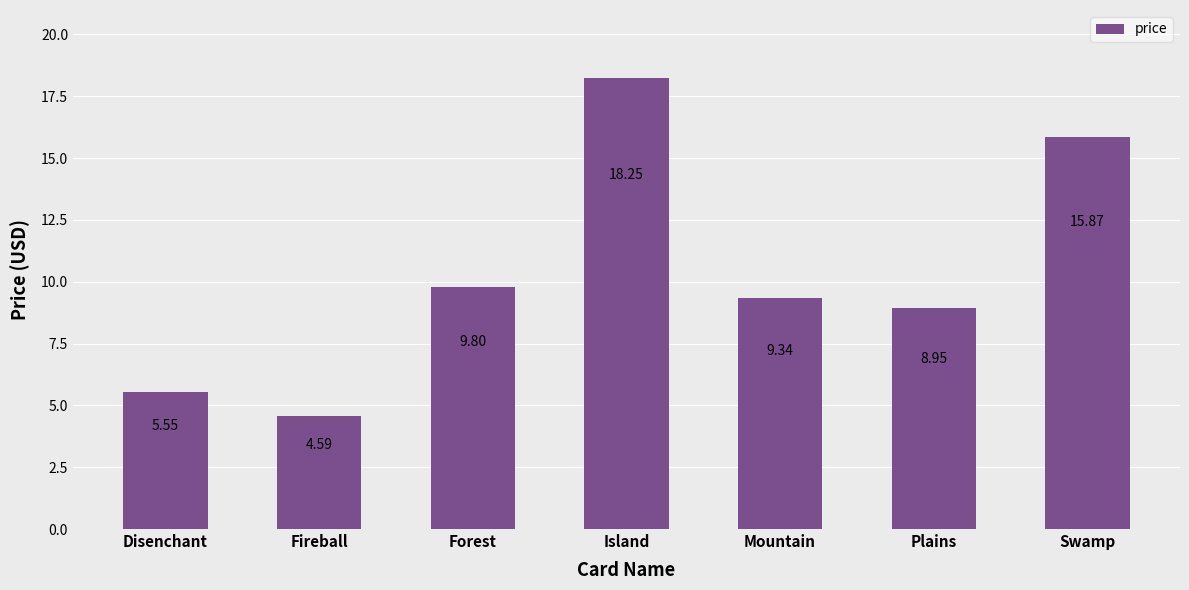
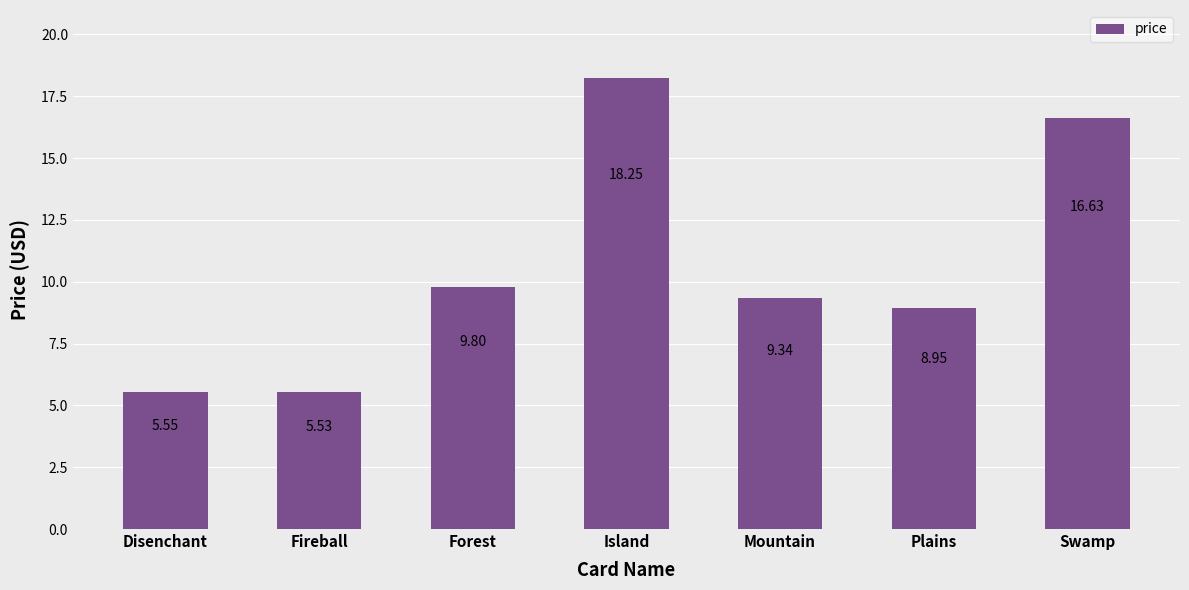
Fireball: 4.59 -> 5.53
Swamp: 15.87 -> 16.63
